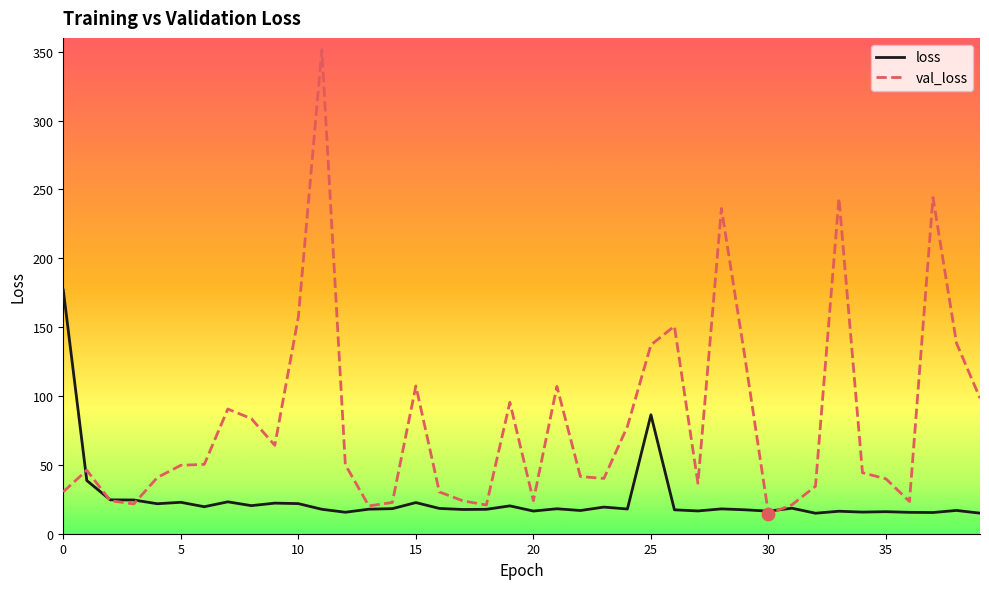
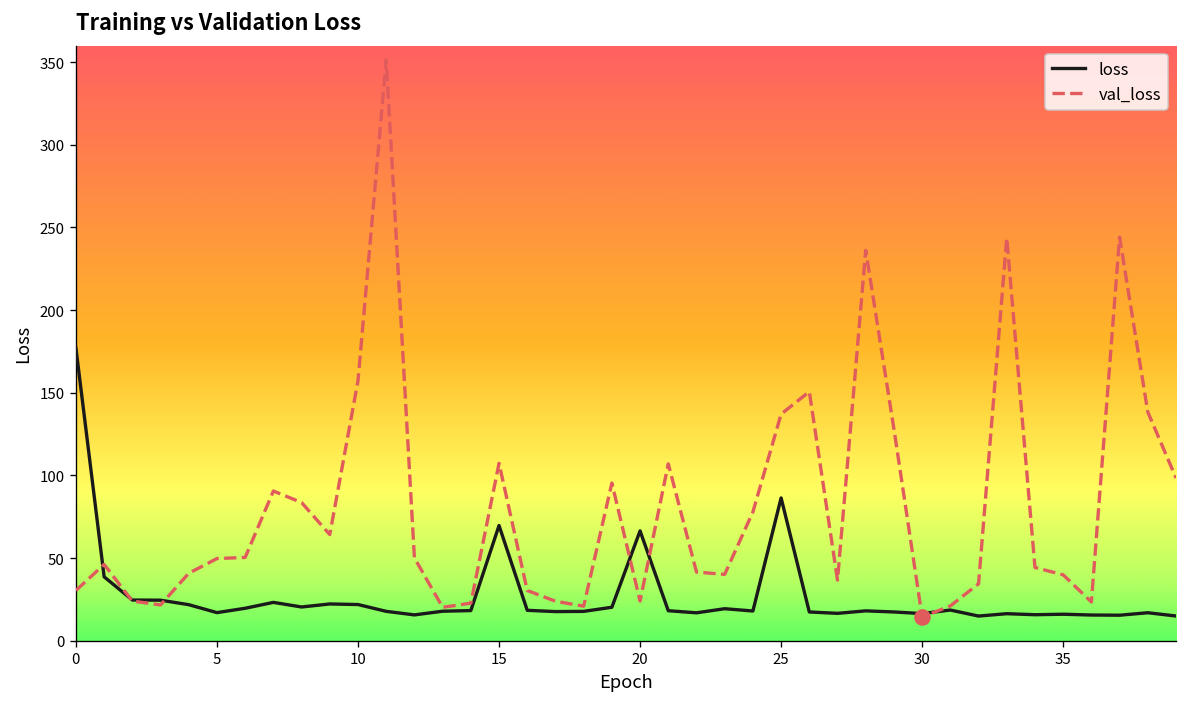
loss, 5: 23 -> 17
loss, 15: 23 -> 70
loss, 20: 16 -> 66
